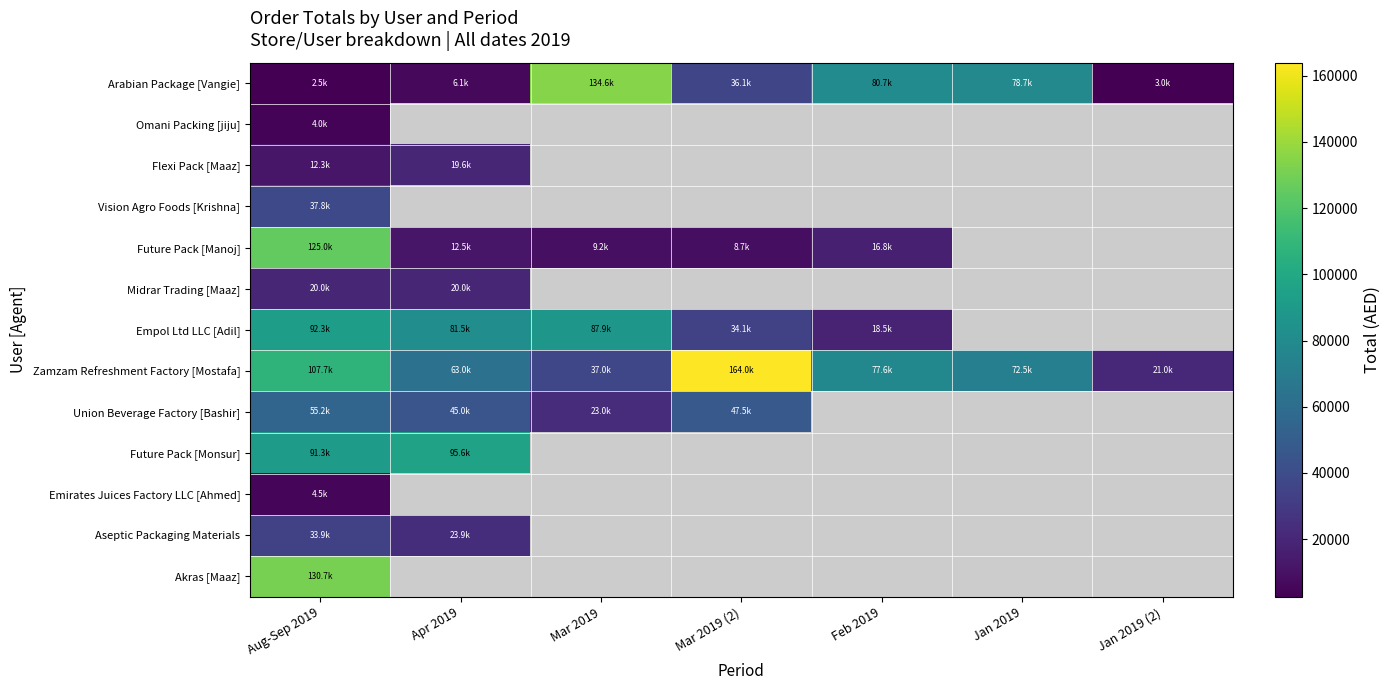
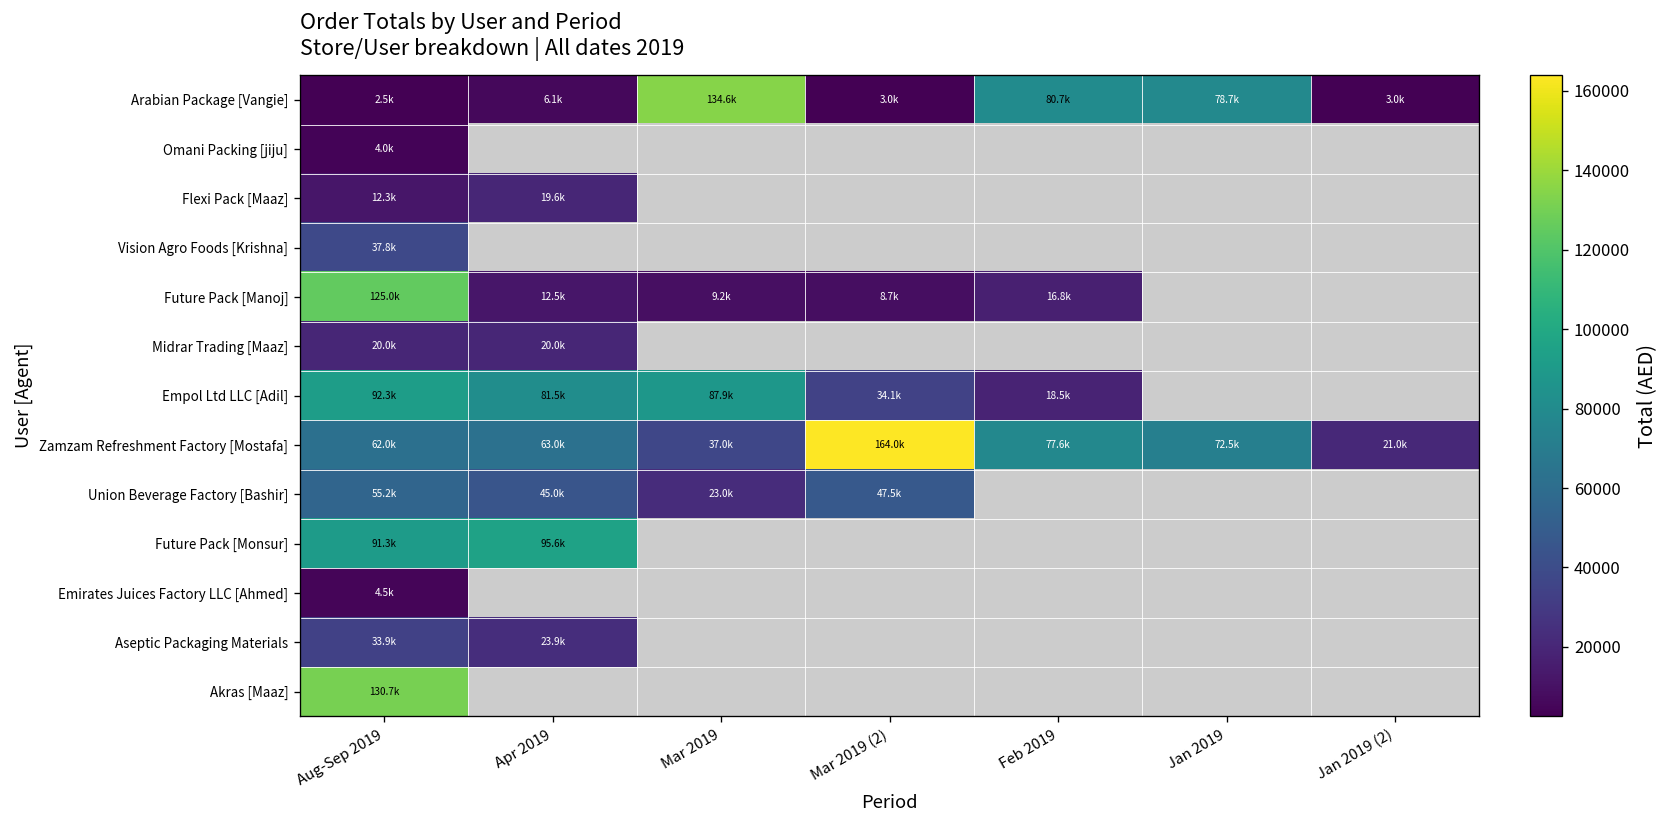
Arabian Package [Vangie], Mar 2019 (2): 36.1k -> 3.0k
Zamzam Refreshment Factory [Mostafa], Aug-Sep 2019: 107.7k -> 62.0k
